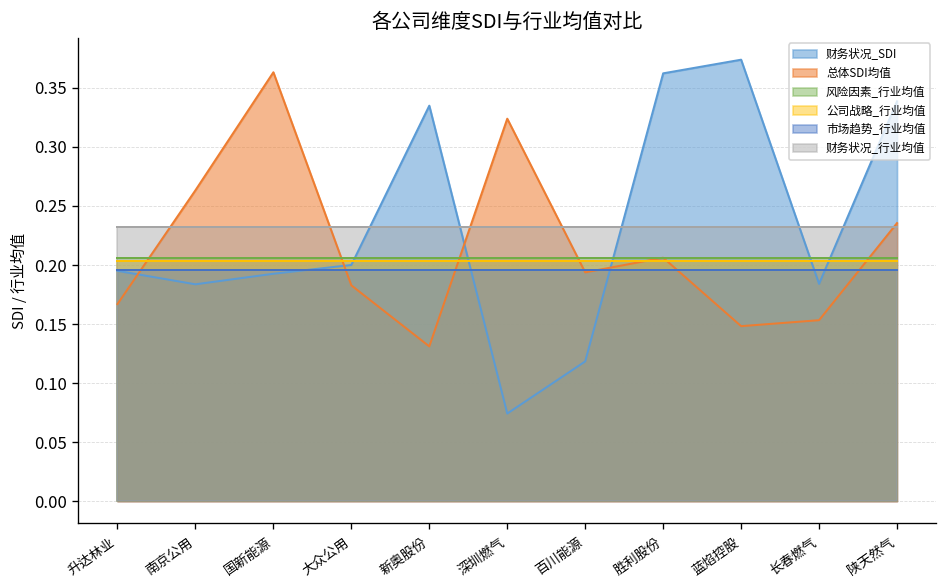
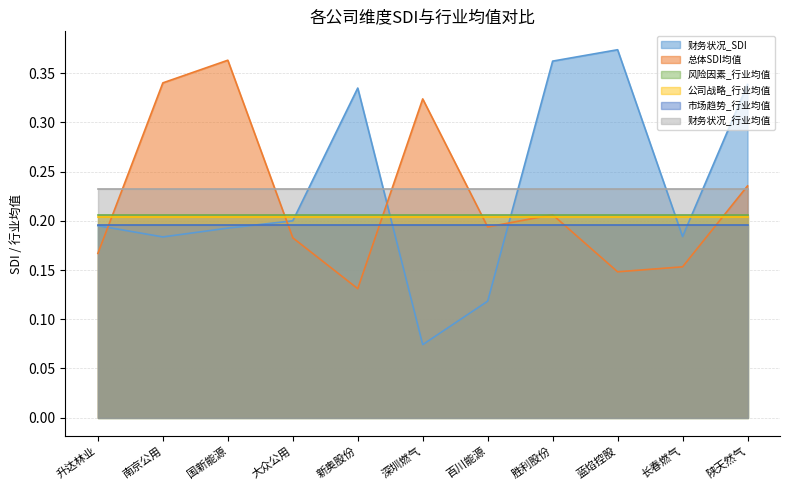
总体SDI均值, 南京公用: 0.26 -> 0.34
